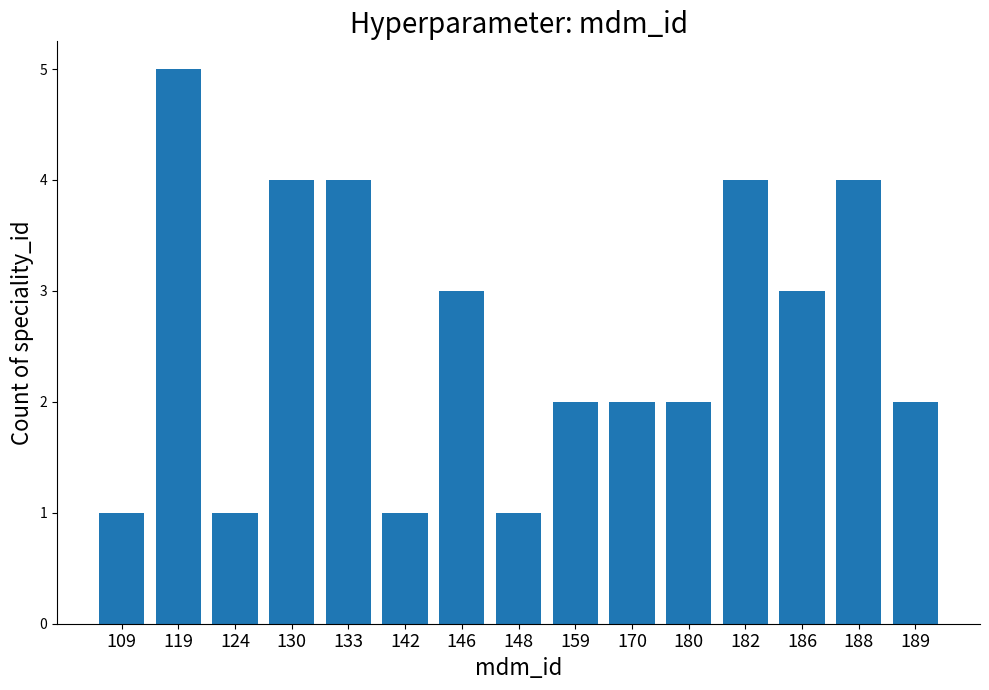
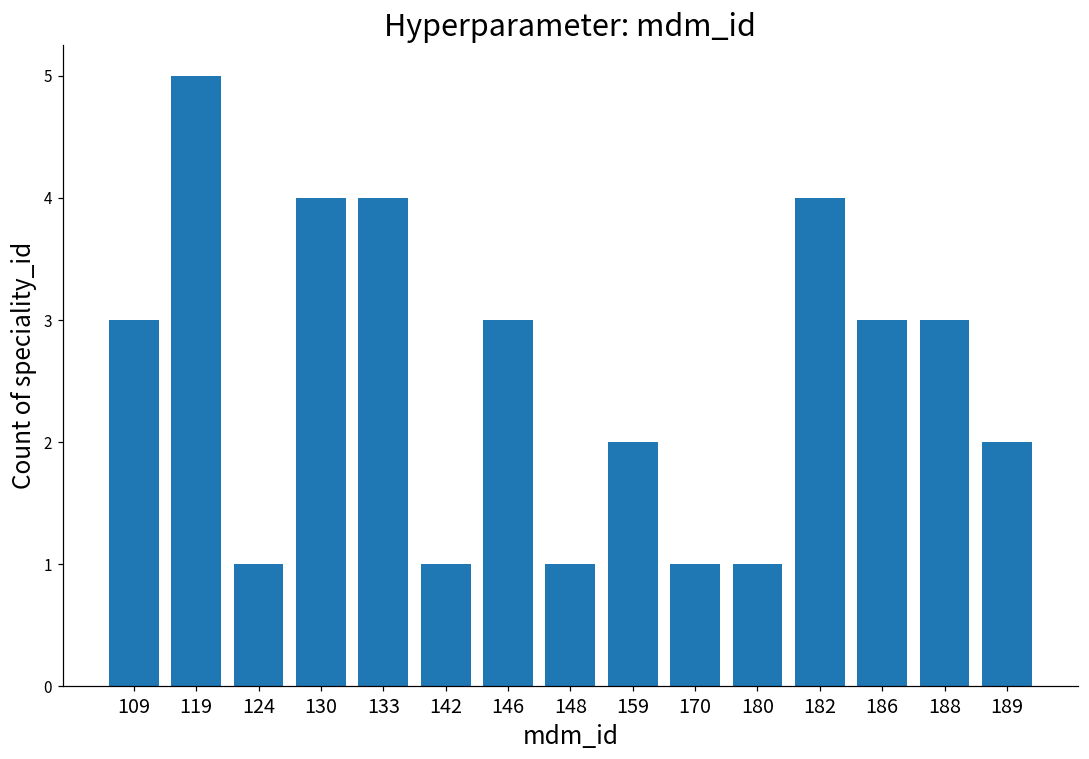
109: 1 -> 3
170: 2 -> 1
180: 2 -> 1
188: 4 -> 3
